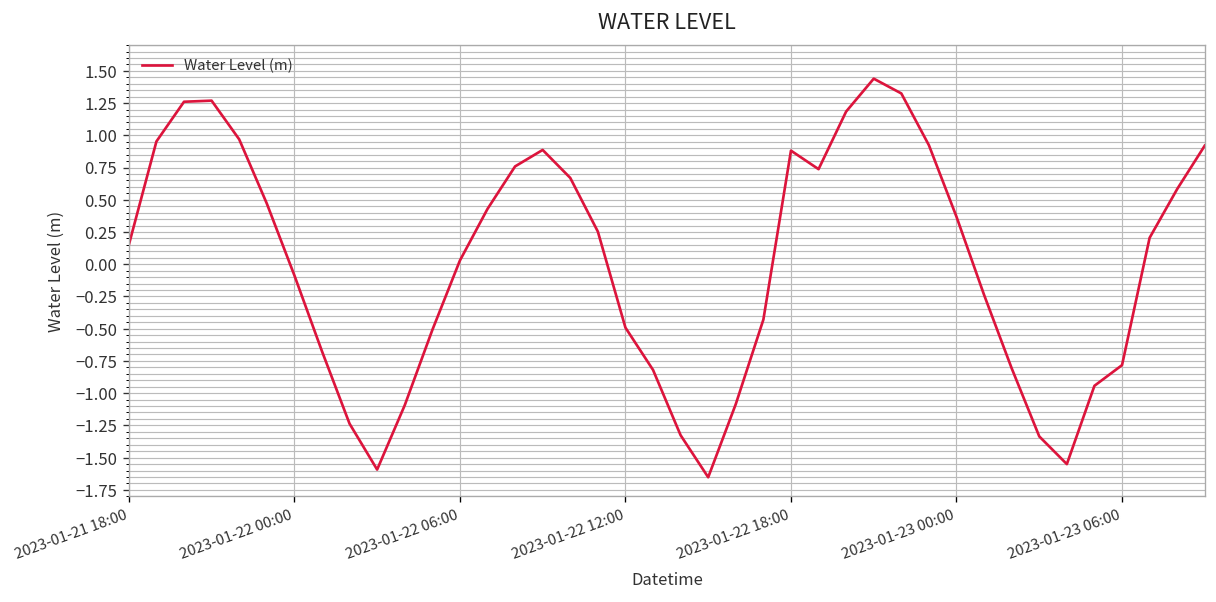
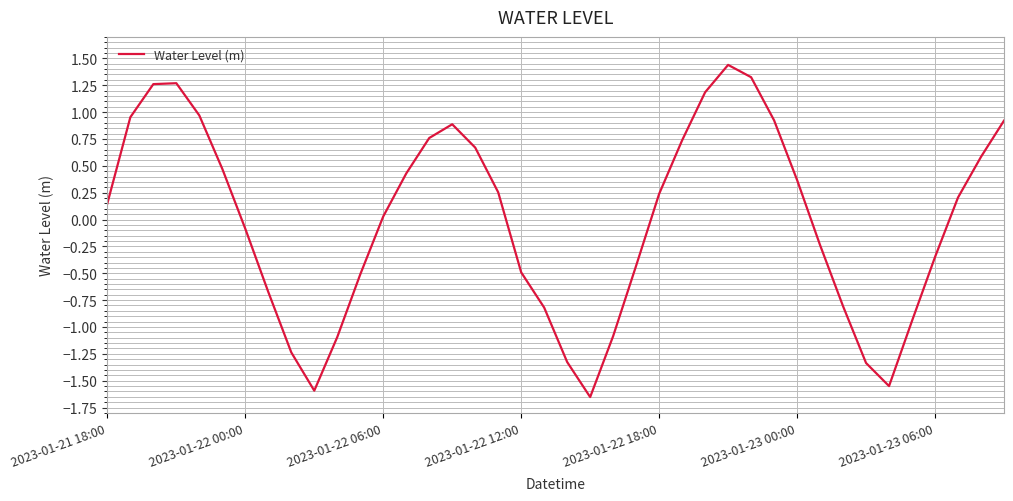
2023-01-22 18:00: 0.88 -> 0.24
2023-01-23 06:00: -0.78 -> -0.35
